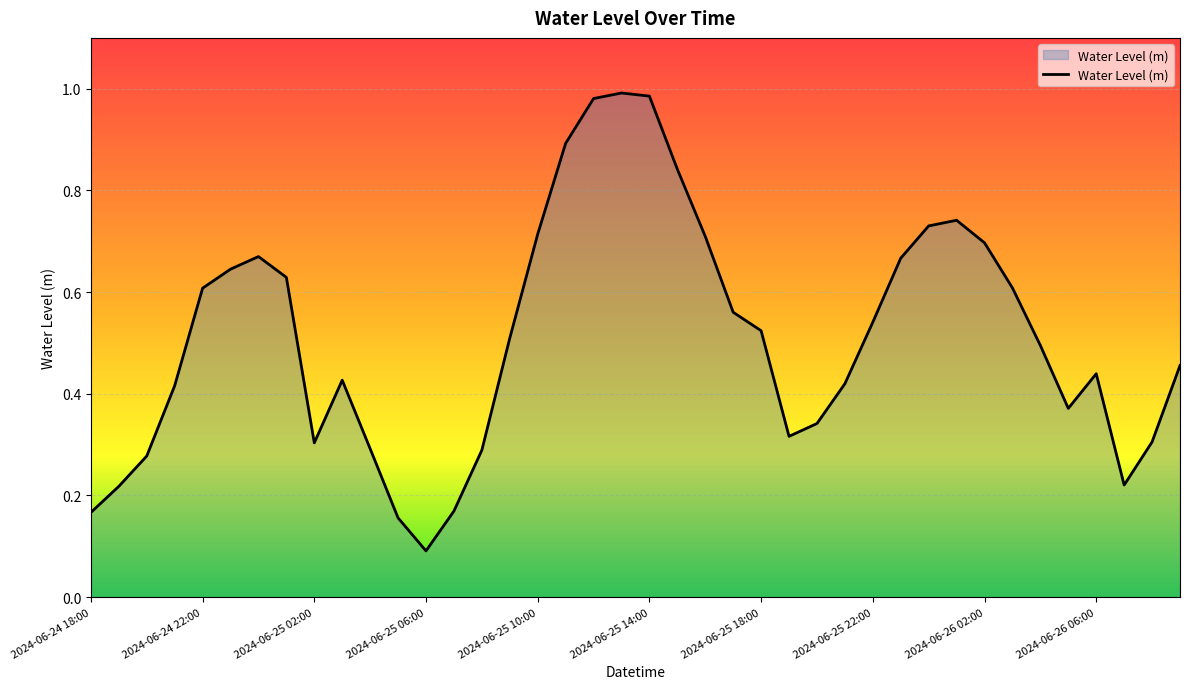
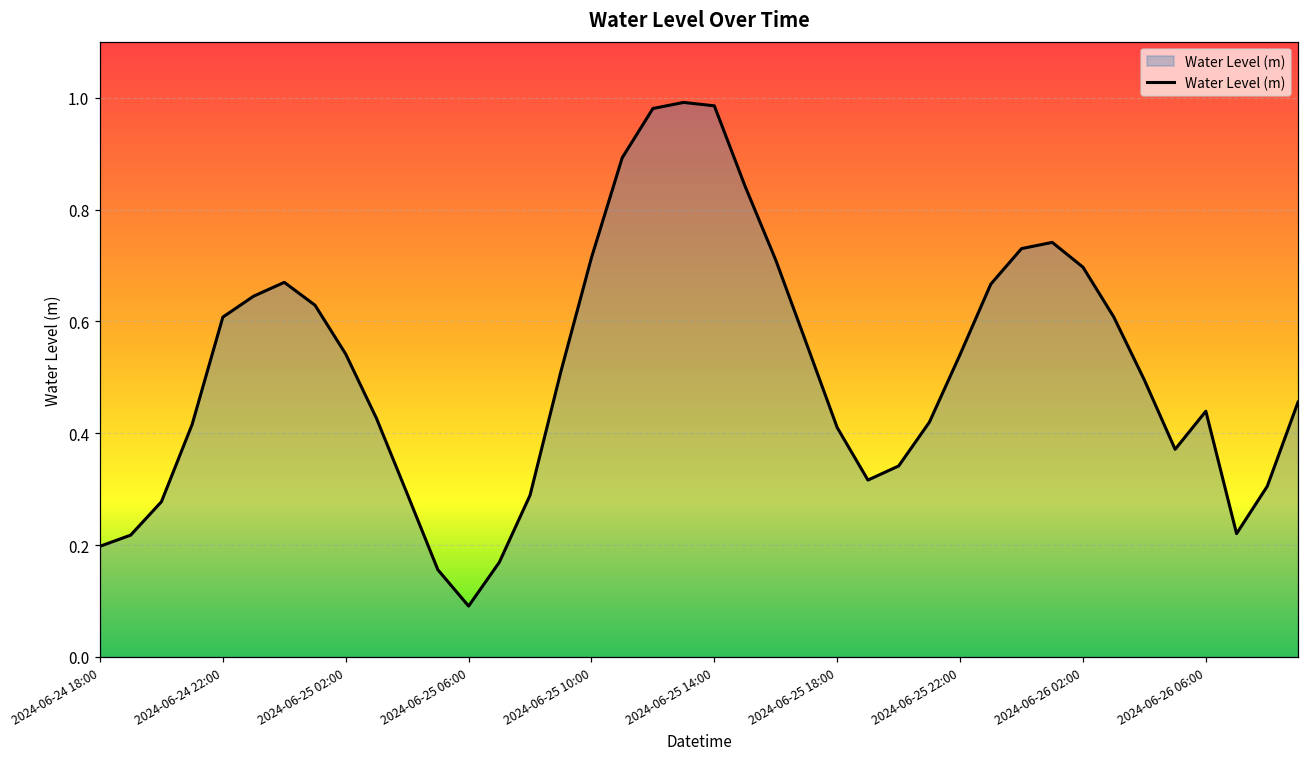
2024-06-24 18:00: 0.17 -> 0.20
2024-06-25 02:00: 0.30 -> 0.54
2024-06-25 18:00: 0.52 -> 0.41
